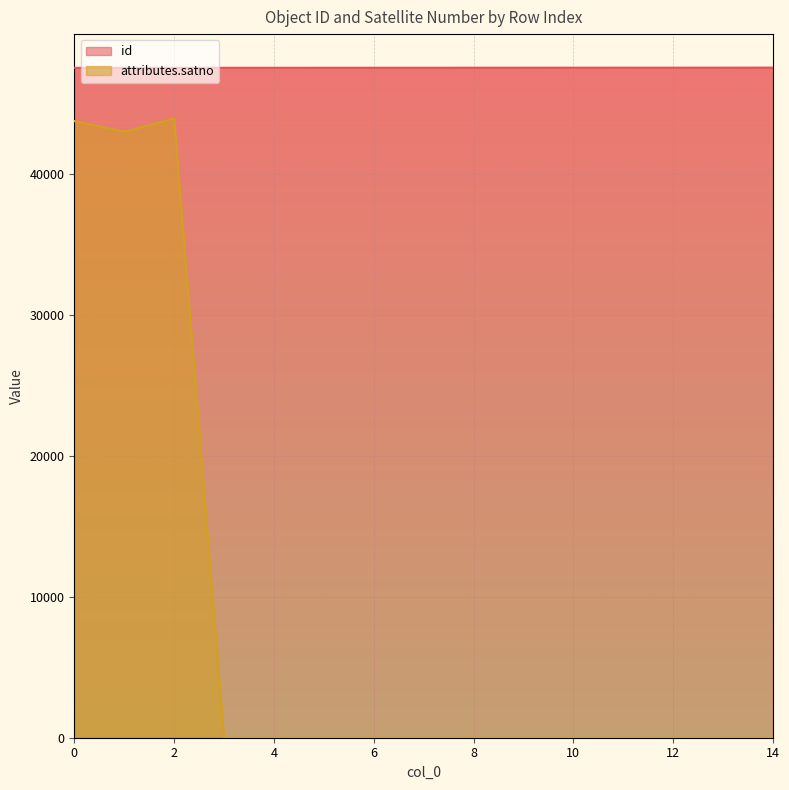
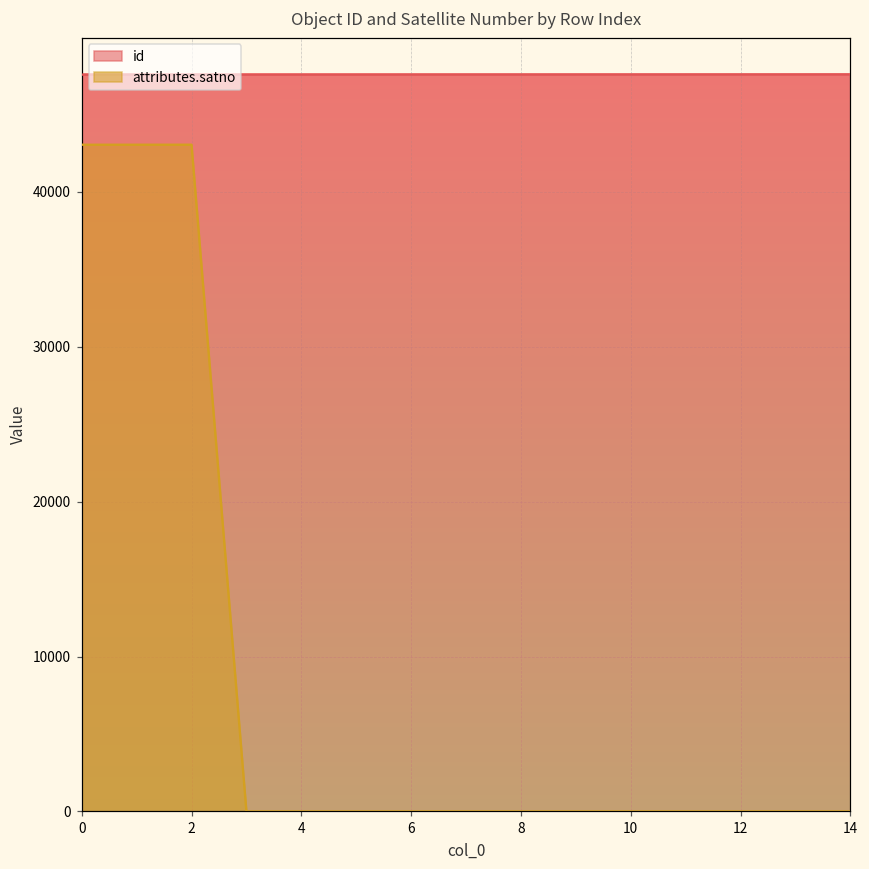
attributes.satno, 0: 43800 -> 43000
attributes.satno, 2: 43900 -> 43000
